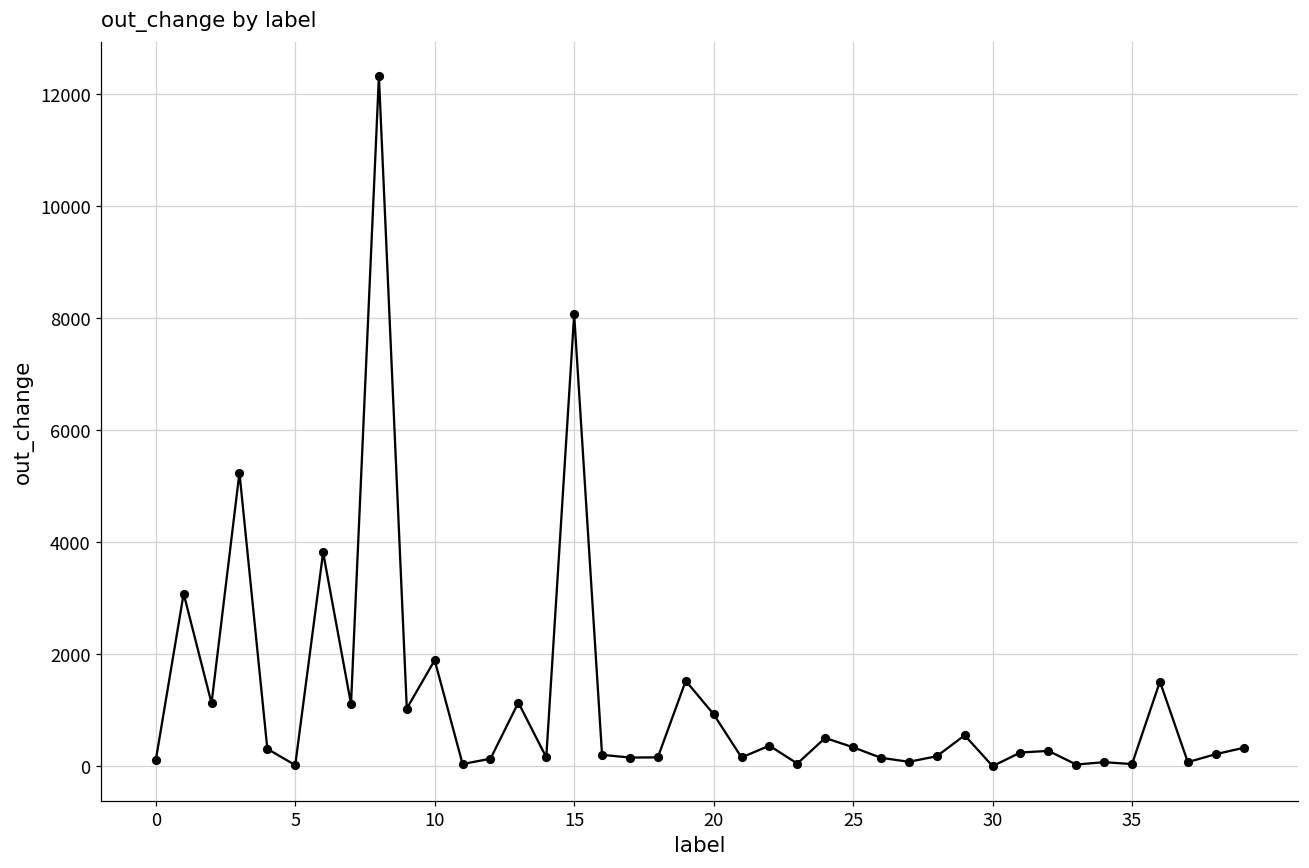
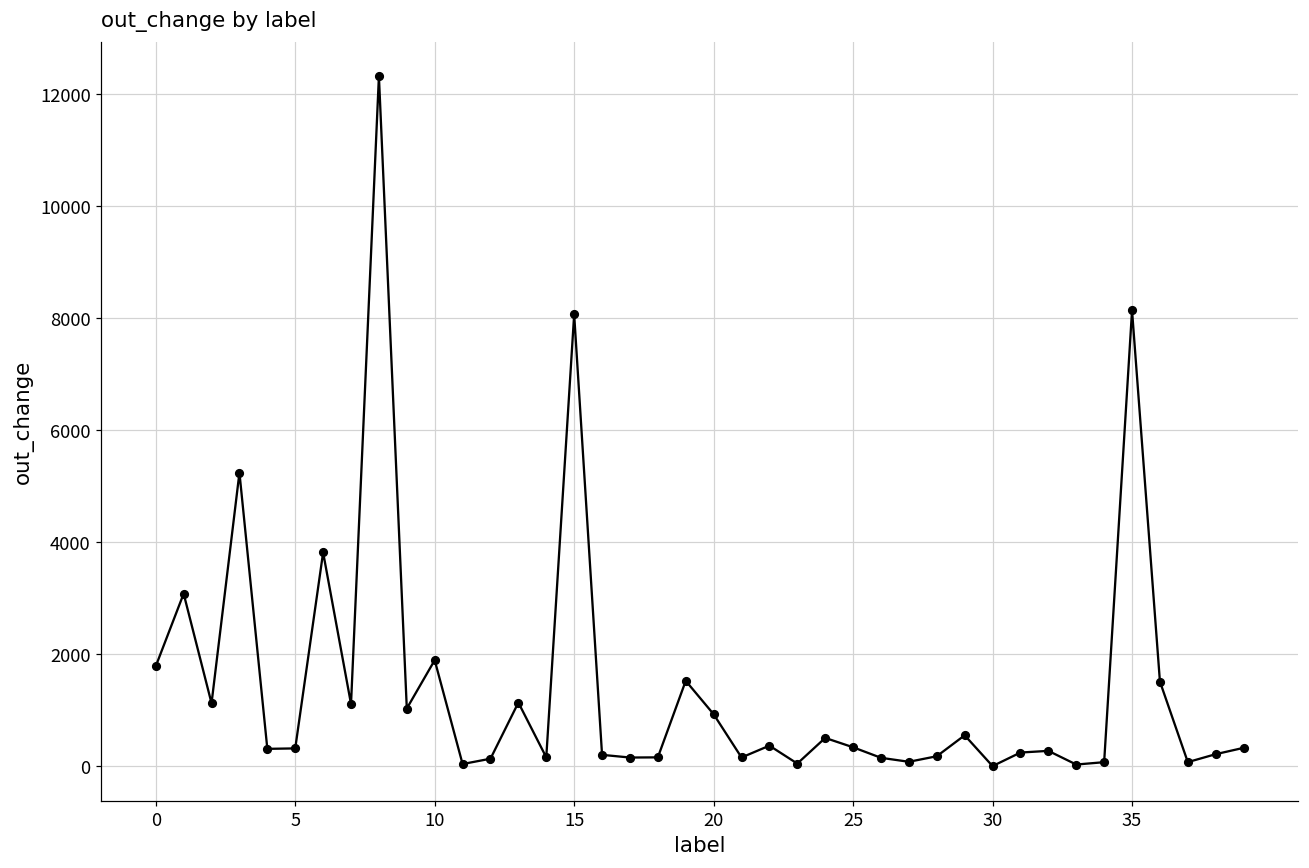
0: 100 -> 1800
5: 0 -> 300
35: 0 -> 8100
